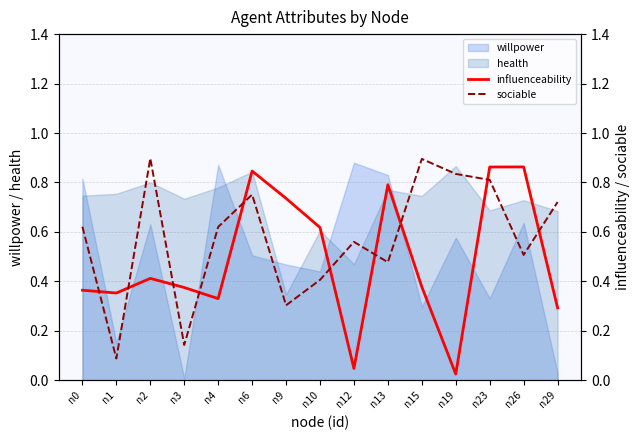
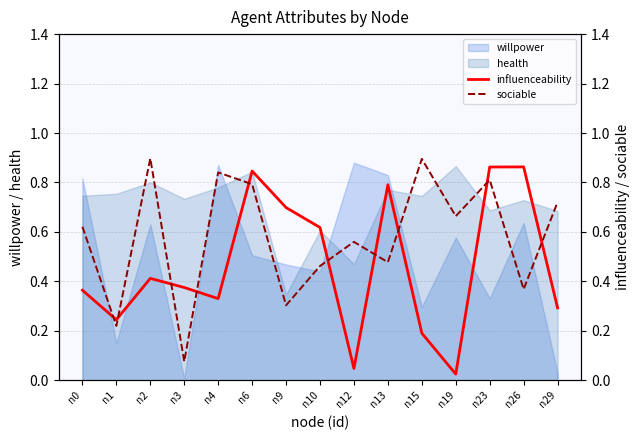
influenceability, n1: 0.35 -> 0.24
sociable, n1: 0.09 -> 0.22
sociable, n3: 0.14 -> 0.08
sociable, n4: 0.62 -> 0.84
sociable, n6: 0.75 -> 0.79
influenceability, n9: 0.74 -> 0.70
sociable, n10: 0.41 -> 0.46
influenceability, n15: 0.38 -> 0.19
sociable, n19: 0.83 -> 0.66
sociable, n26: 0.51 -> 0.37
